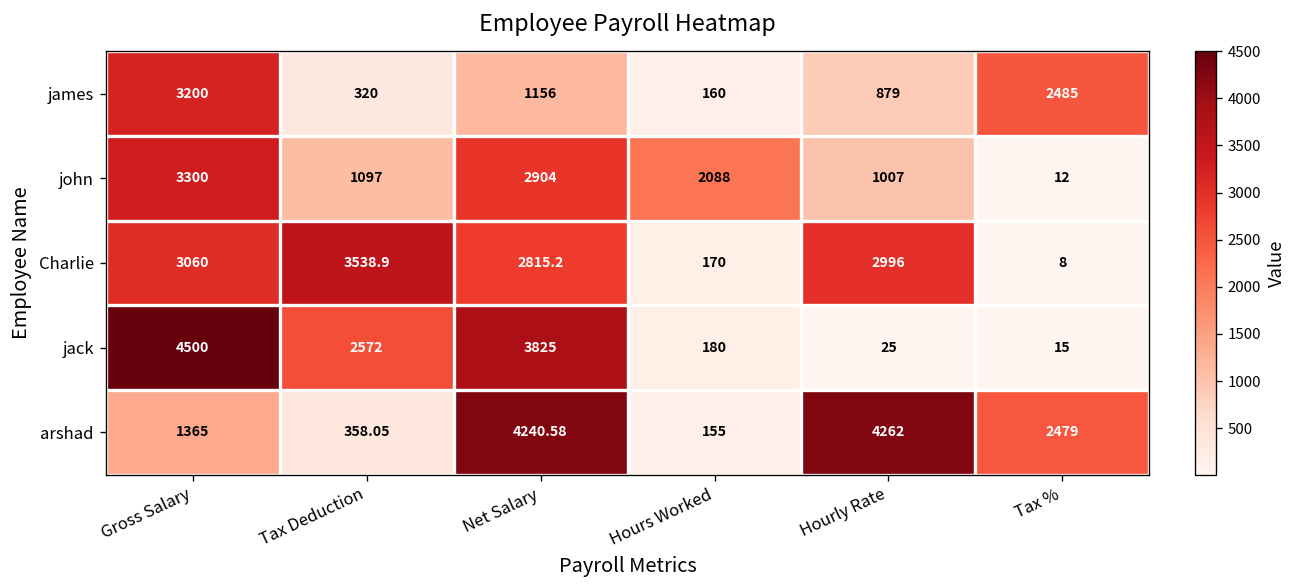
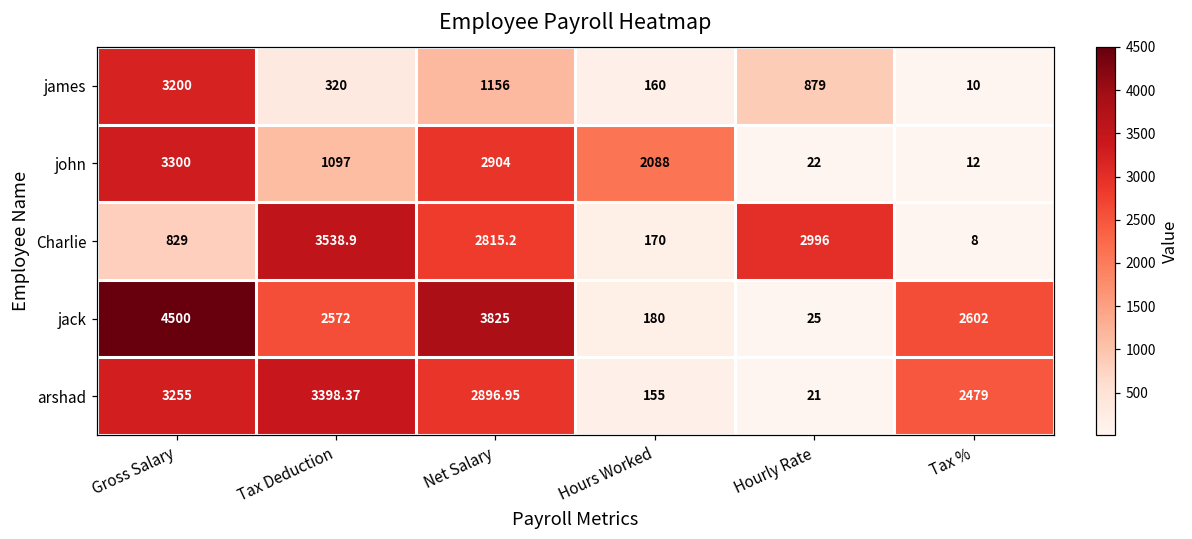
james, Tax %: 2485 -> 10
john, Hourly Rate: 1007 -> 22
Charlie, Gross Salary: 3060 -> 829
jack, Tax %: 15 -> 2602
arshad, Gross Salary: 1365 -> 3255
arshad, Tax Deduction: 358.05 -> 3398.37
arshad, Net Salary: 4240.58 -> 2896.95
arshad, Hourly Rate: 4262 -> 21
